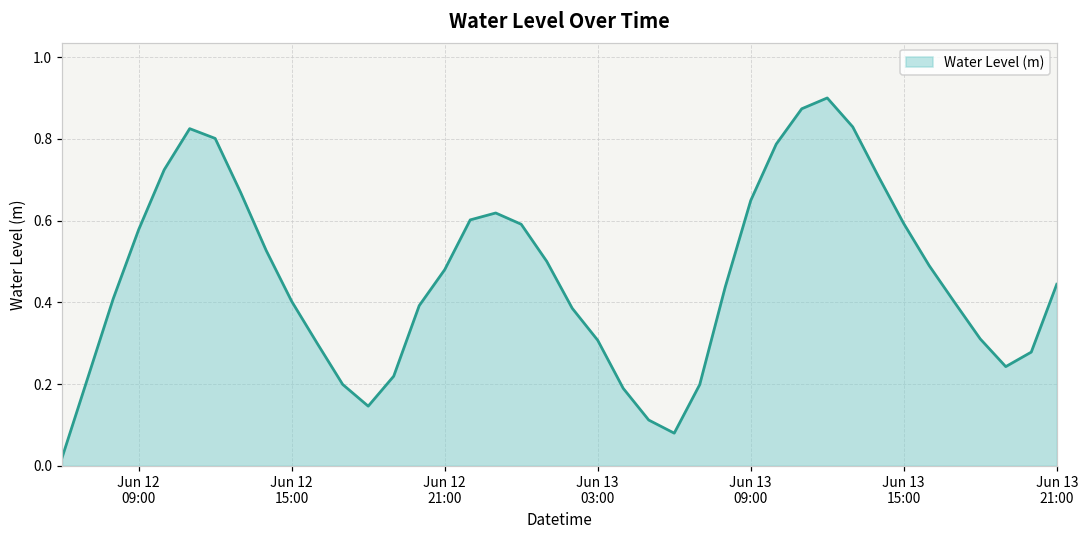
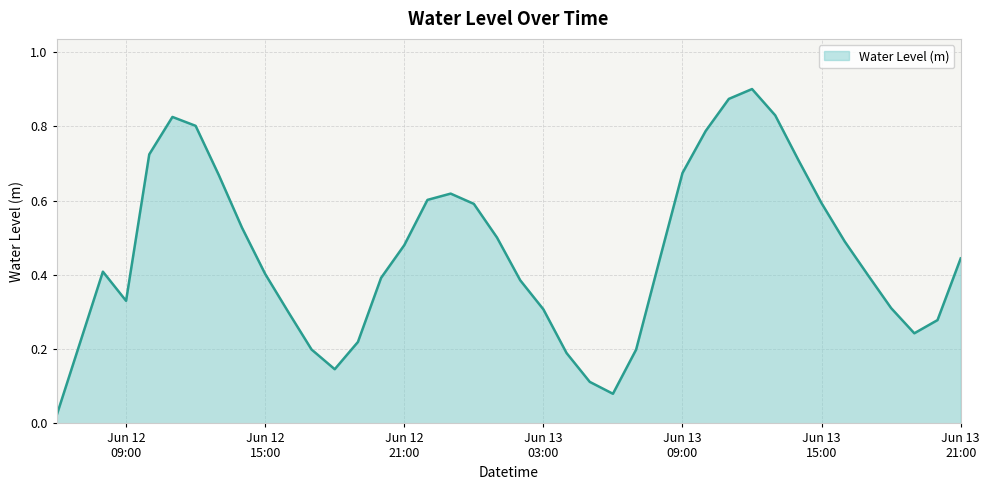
Jun 12 09:00: 0.58 -> 0.33
Jun 13 09:00: 0.65 -> 0.67
